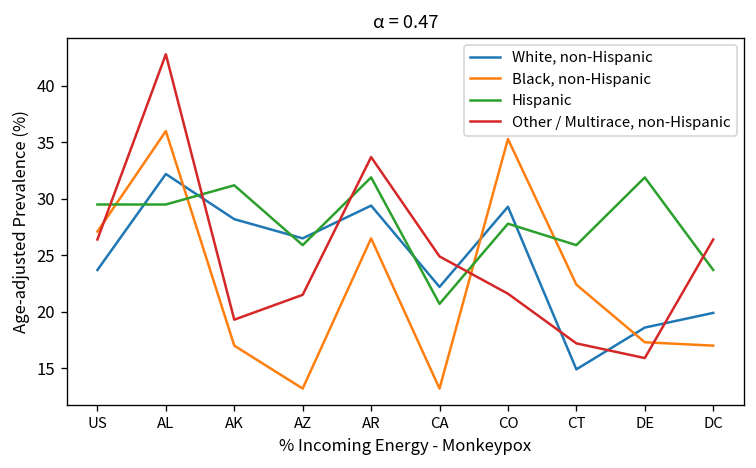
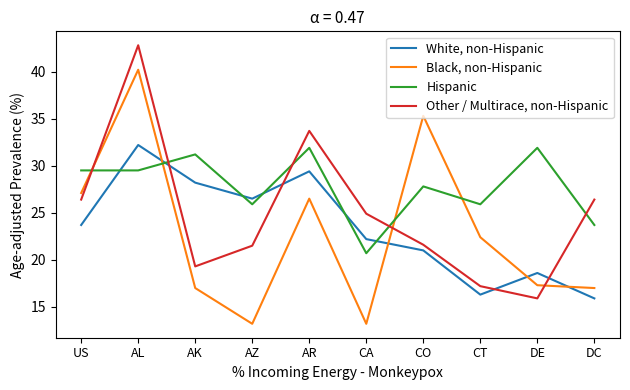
Black, non-Hispanic, AL: 36 -> 40
White, non-Hispanic, CO: 29 -> 21
White, non-Hispanic, CT: 15 -> 16
White, non-Hispanic, DC: 20 -> 16
